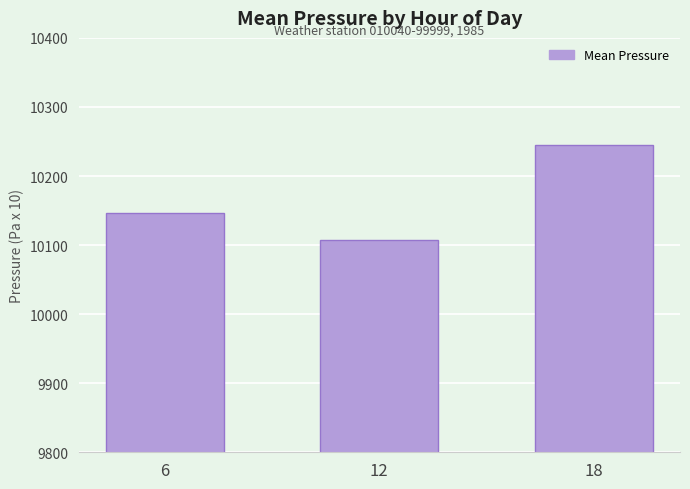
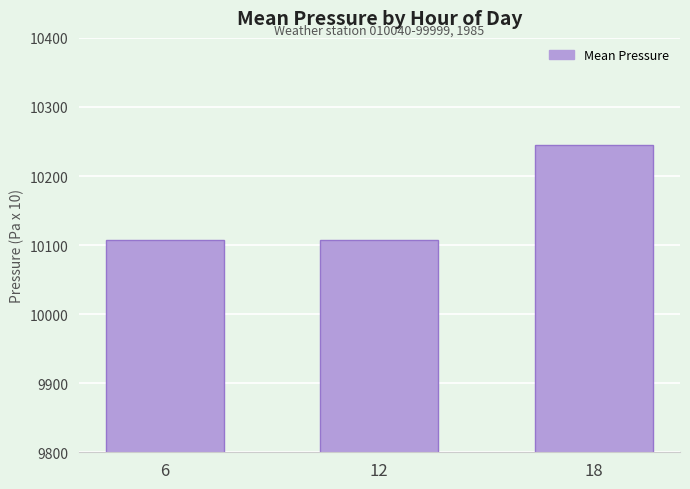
6: 10150 -> 10110
